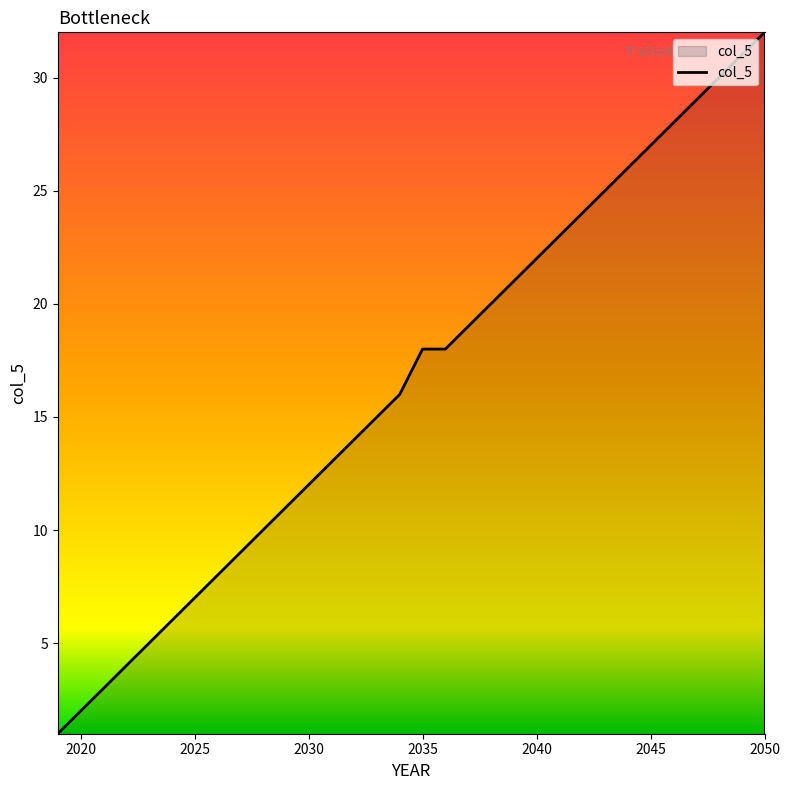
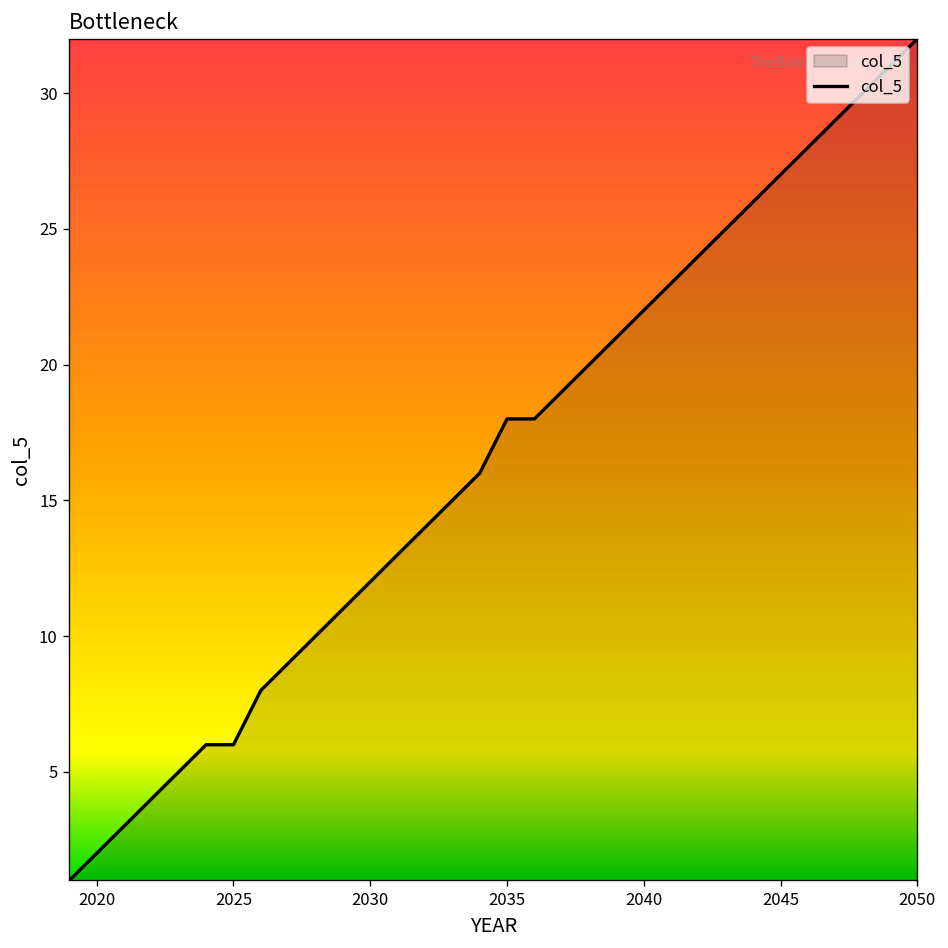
2025: 7 -> 6
